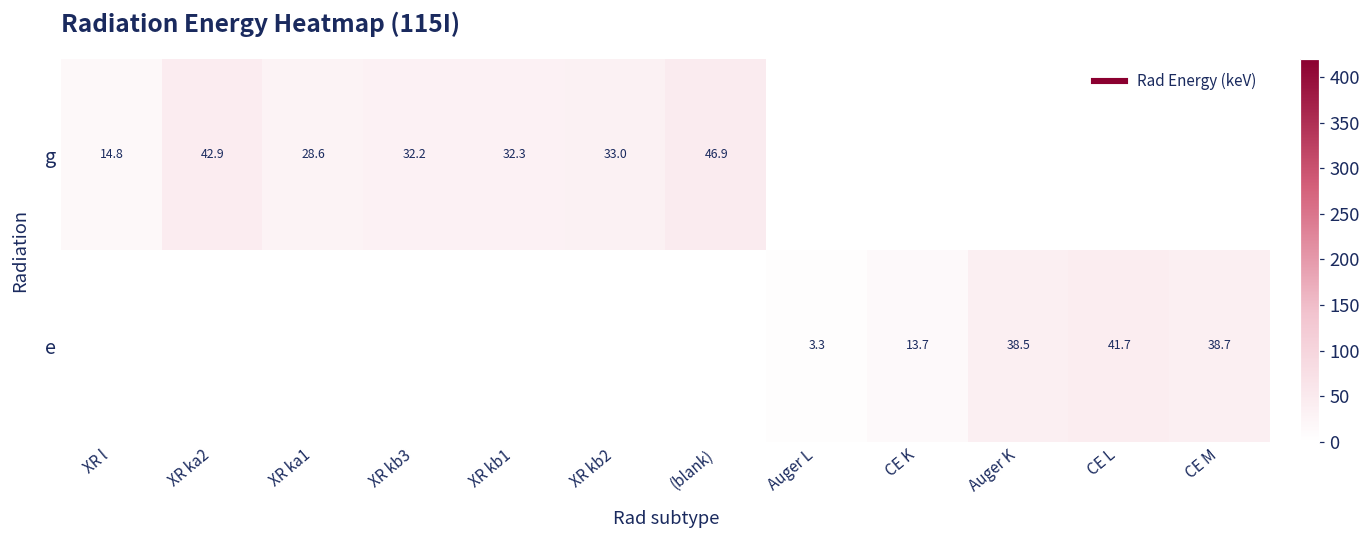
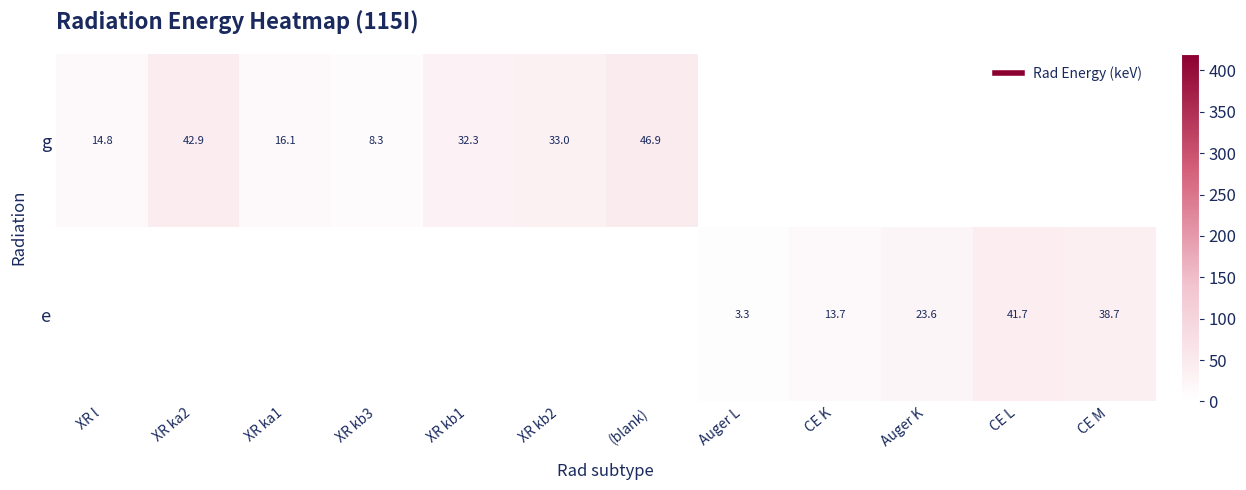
g, XR ka1: 28.6 -> 16.1
g, XR kb3: 32.2 -> 8.3
e, Auger K: 38.5 -> 23.6
